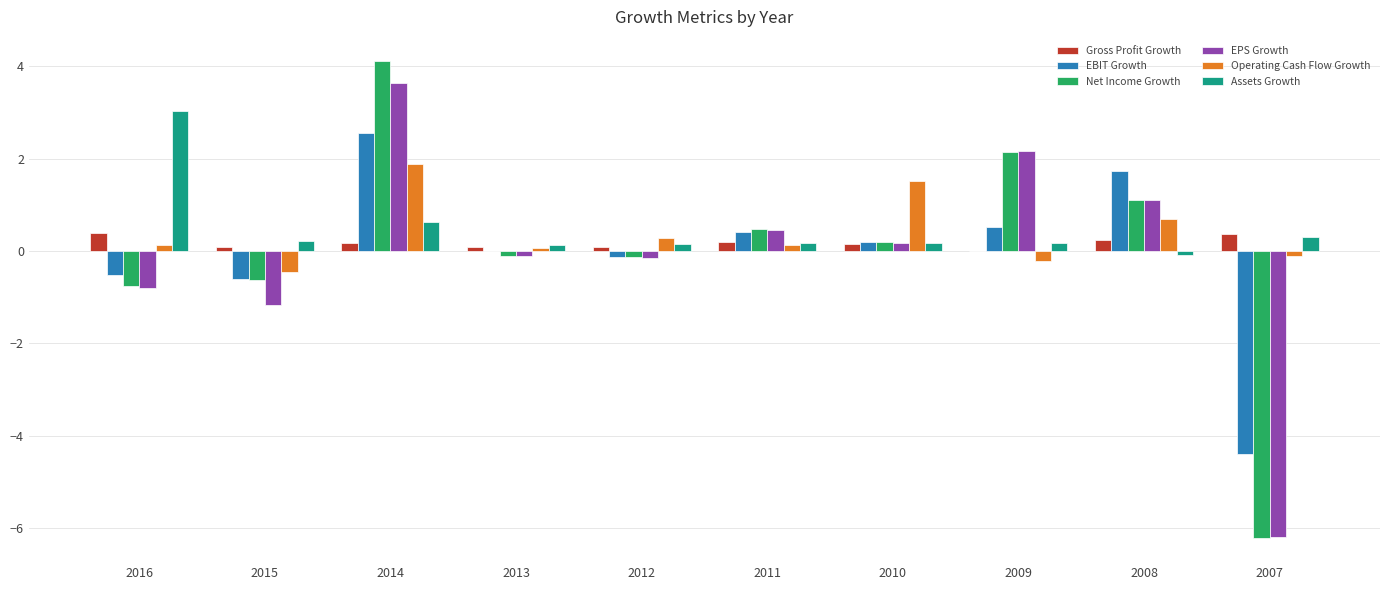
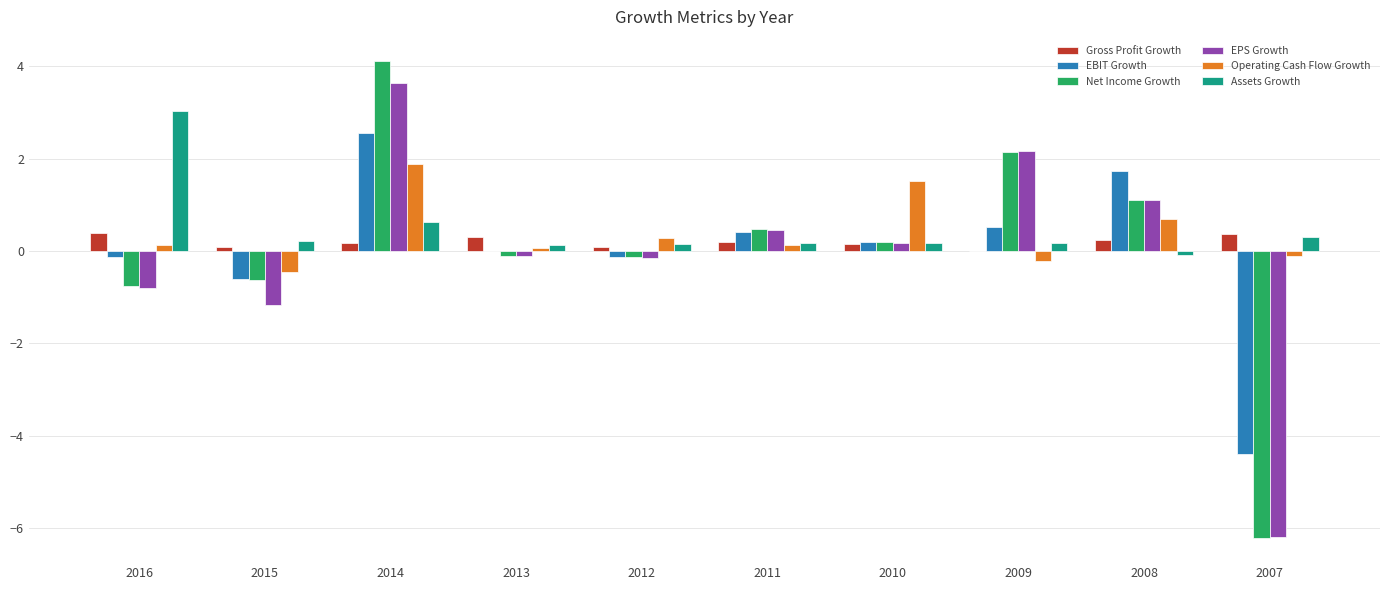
EBIT Growth, 2016: -0.5 -> -0.1
Gross Profit Growth, 2013: 0.1 -> 0.3
